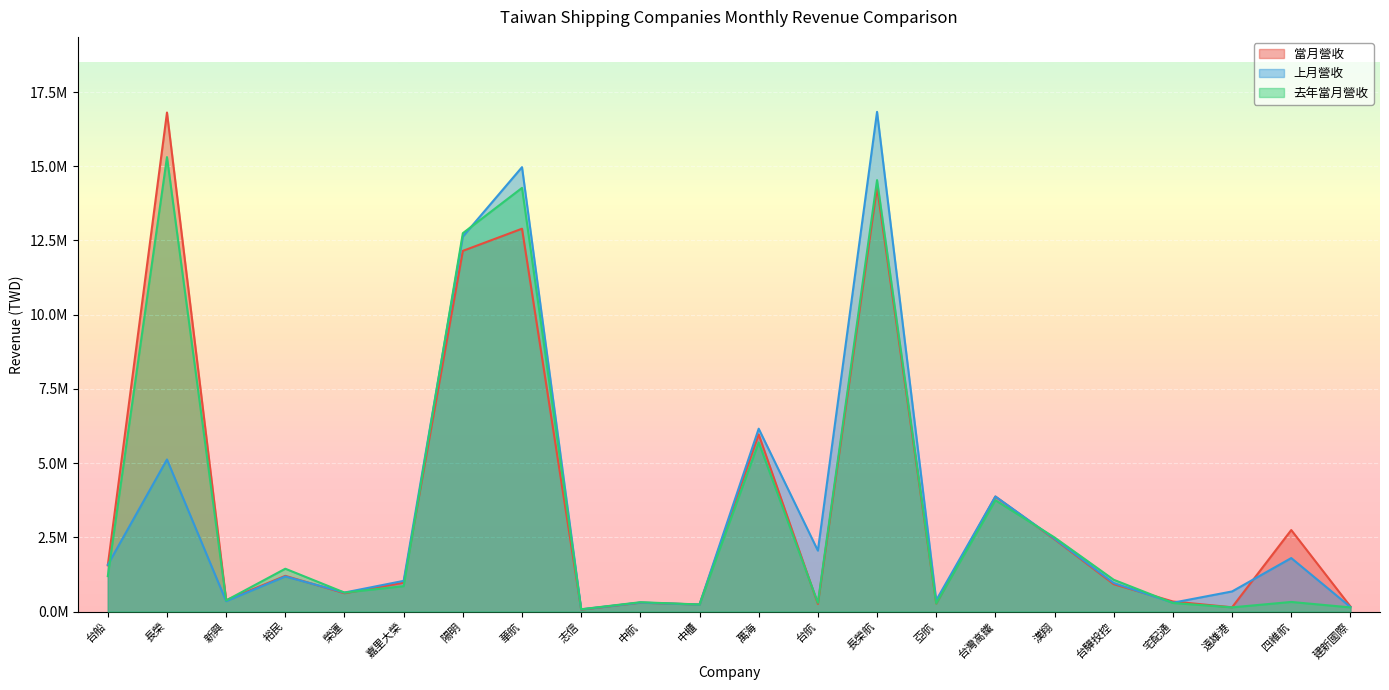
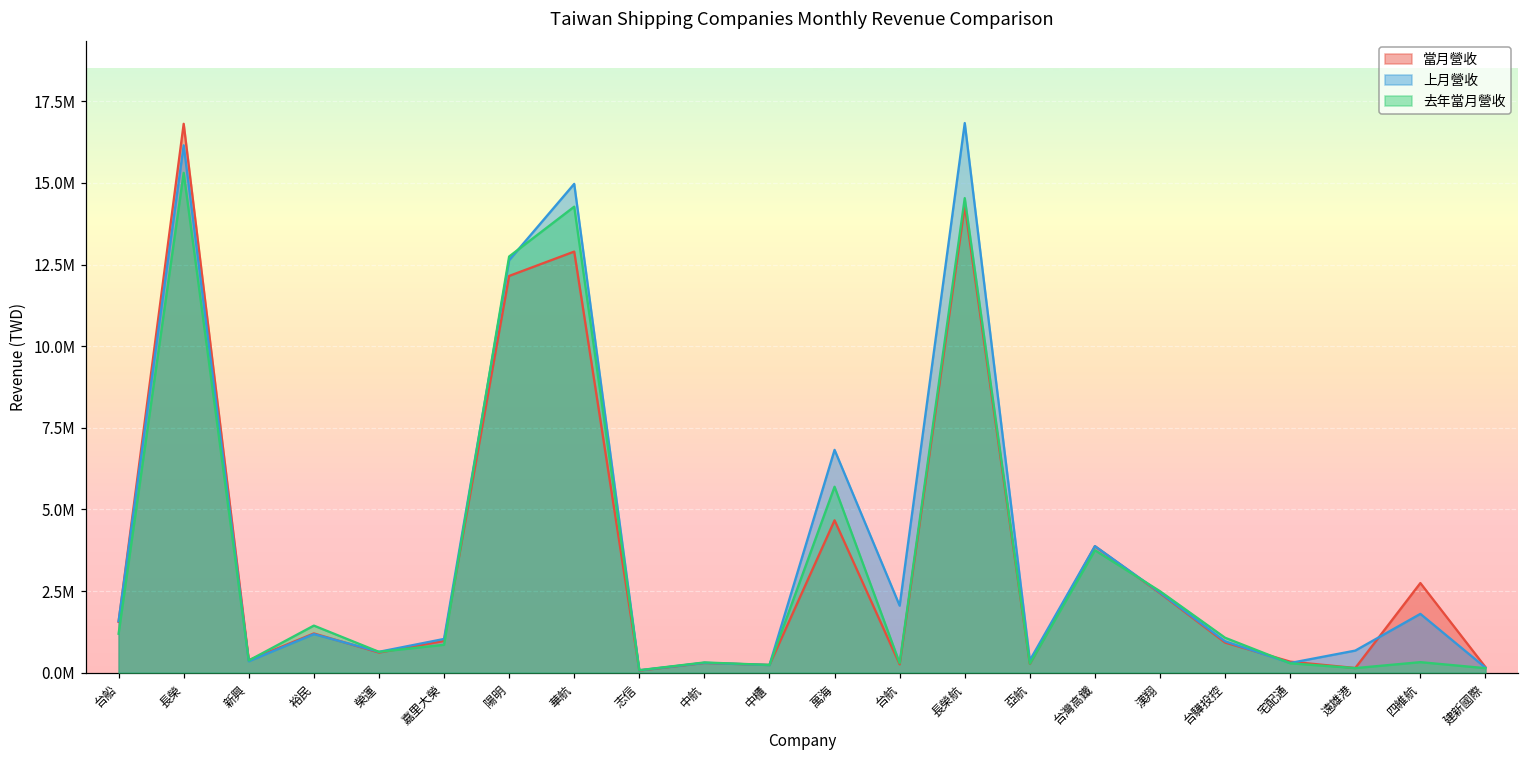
上月營收, 長榮: 5100000 -> 16200000
當月營收, 萬海: 6000000 -> 4700000
上月營收, 萬海: 6200000 -> 6800000
